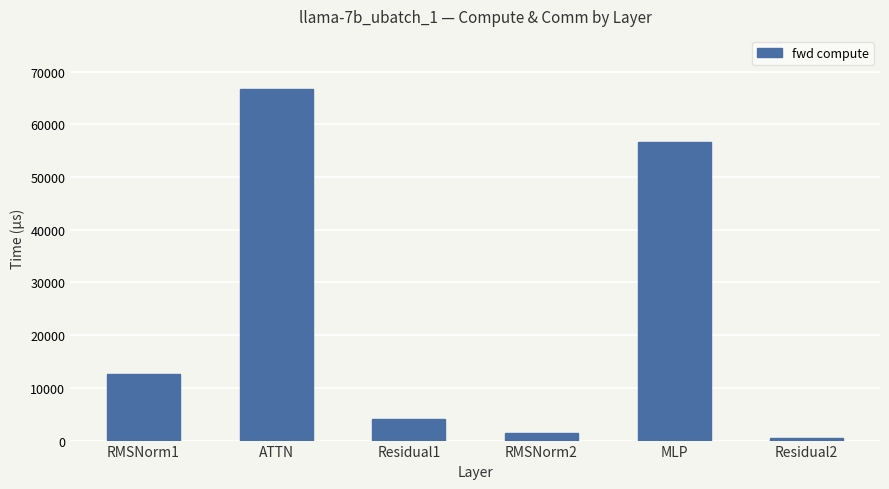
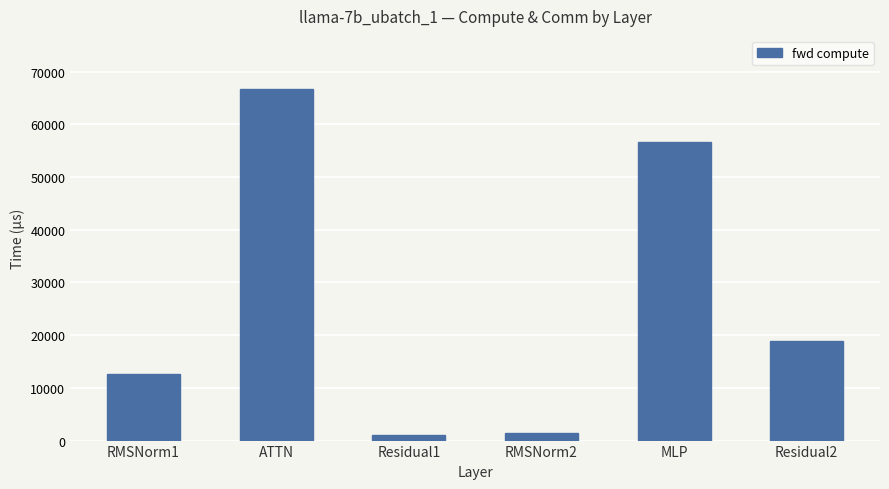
Residual1: 4000 -> 1000
Residual2: 1000 -> 19000
